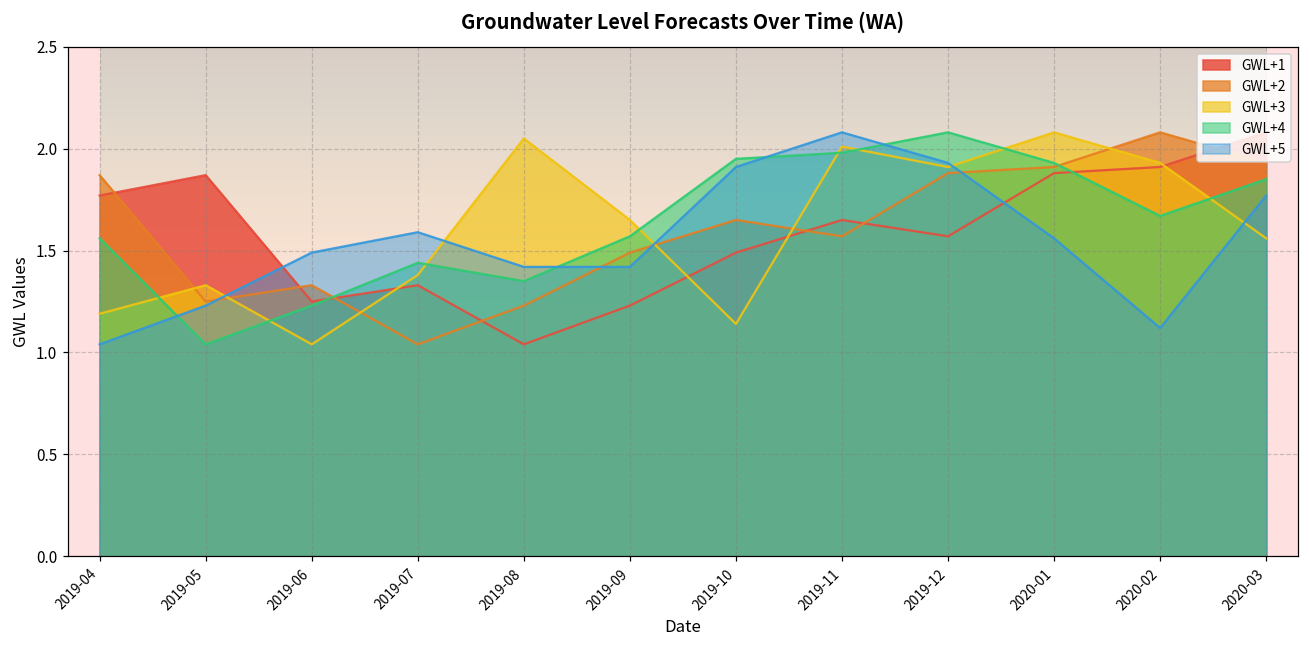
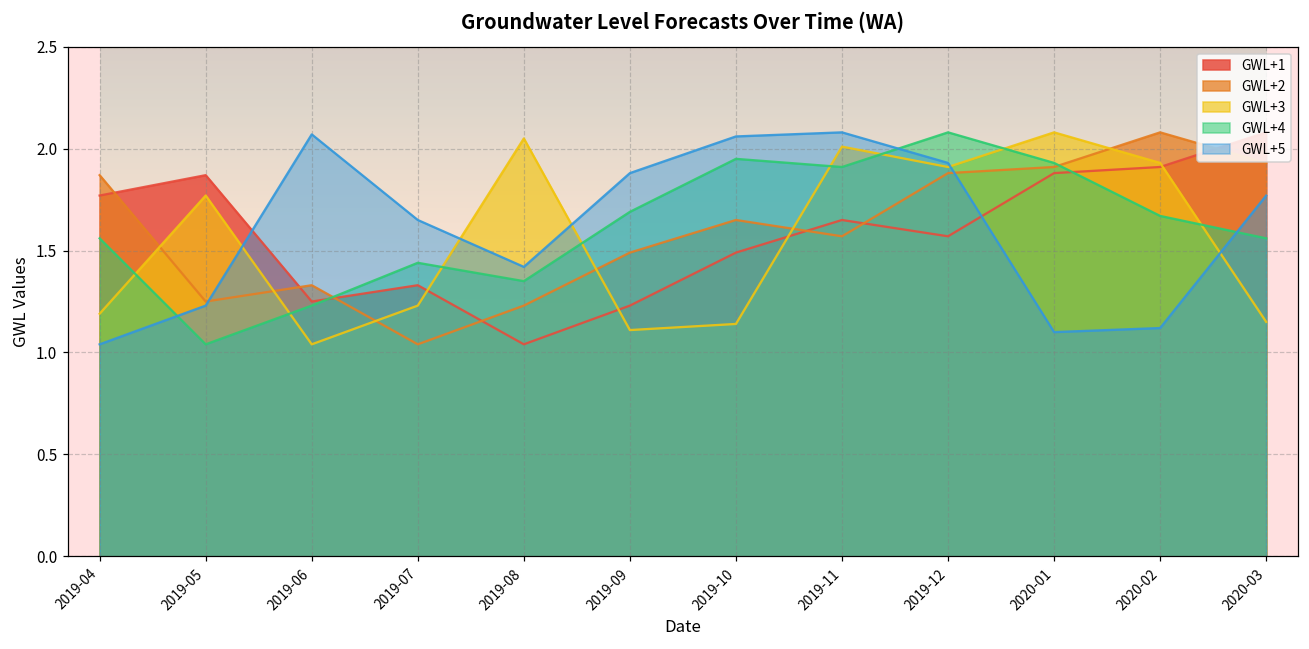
GWL+3, 2019-05: 1.33 -> 1.77
GWL+5, 2019-06: 1.49 -> 2.07
GWL+3, 2019-07: 1.38 -> 1.23
GWL+5, 2019-07: 1.59 -> 1.65
GWL+3, 2019-09: 1.65 -> 1.11
GWL+4, 2019-09: 1.57 -> 1.69
GWL+5, 2019-09: 1.42 -> 1.88
GWL+5, 2019-10: 1.91 -> 2.06
GWL+4, 2019-11: 1.98 -> 1.91
GWL+5, 2020-01: 1.56 -> 1.10
GWL+3, 2020-03: 1.56 -> 1.15
GWL+4, 2020-03: 1.85 -> 1.56
